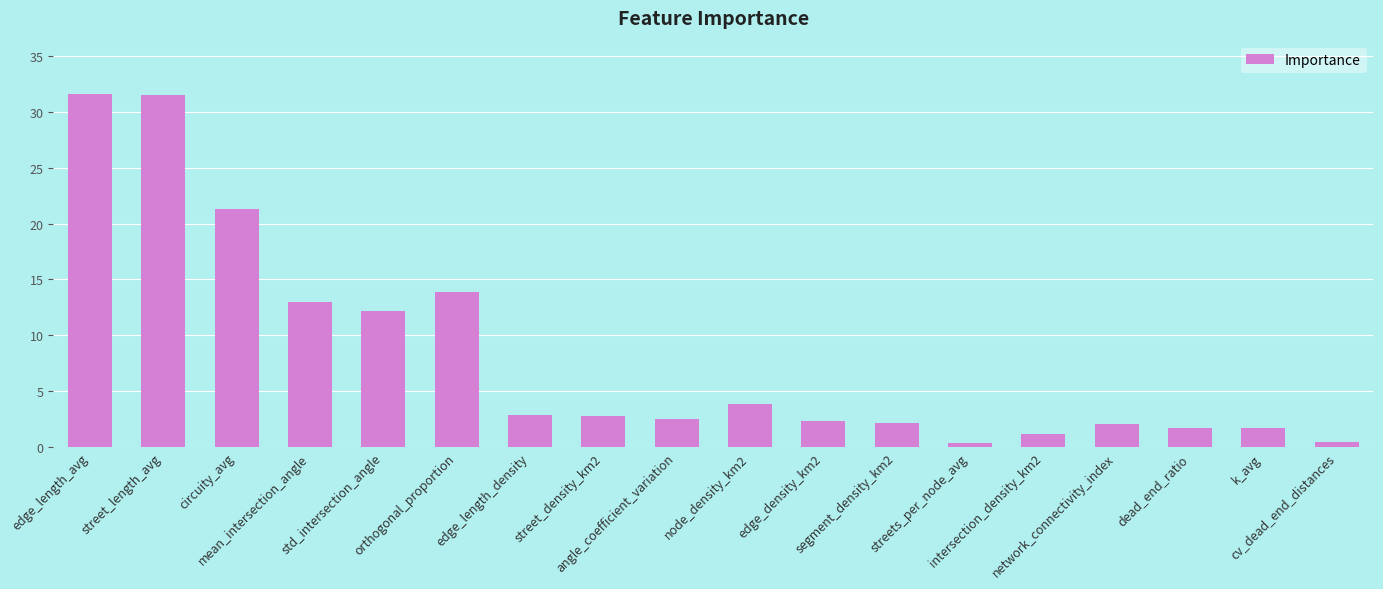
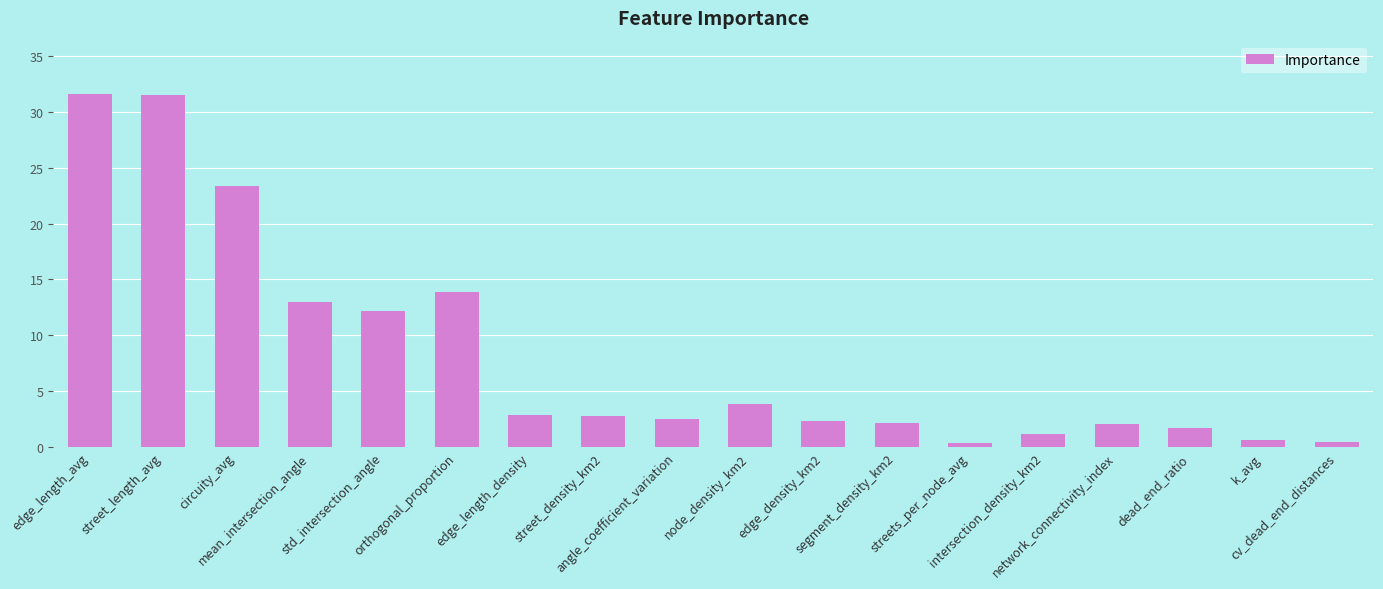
circuity_avg: 21.3 -> 23.4
k_avg: 1.7 -> 0.7
